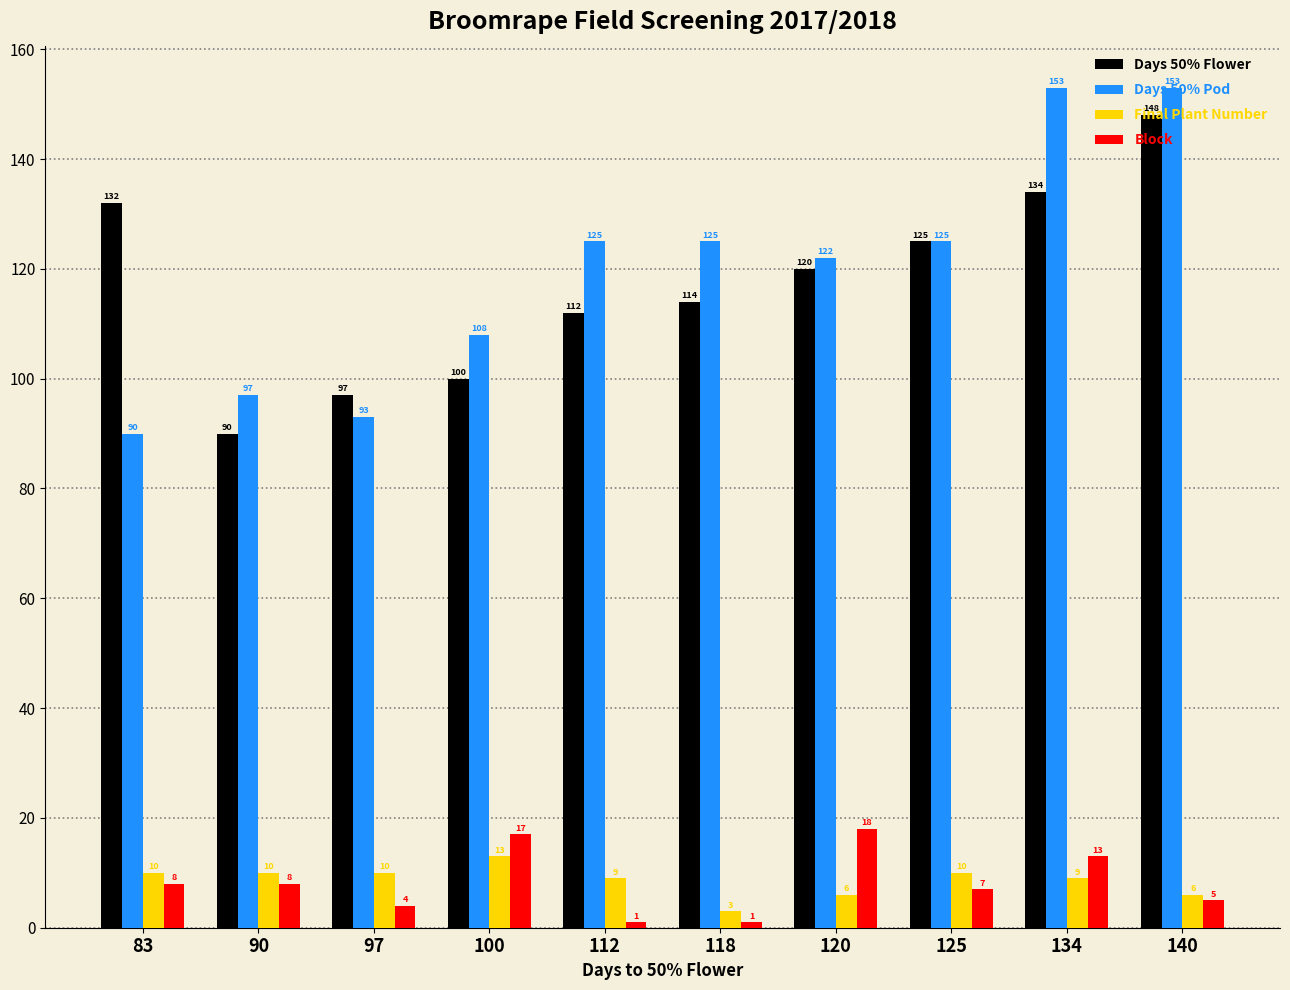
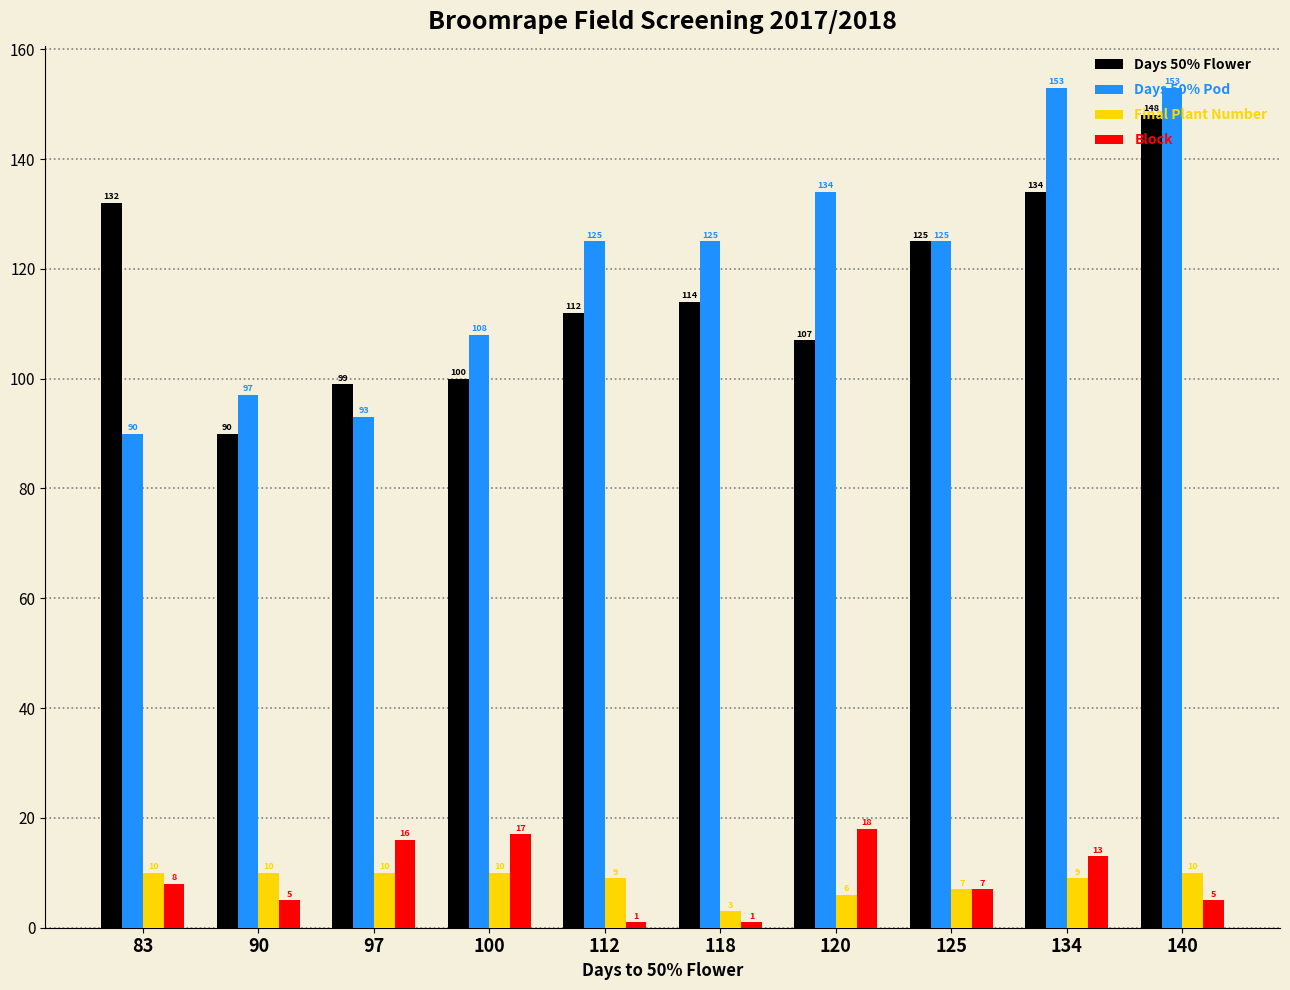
Block, 90: 8 -> 5
Days 50% Flower, 97: 97 -> 99
Block, 97: 4 -> 16
Final Plant Number, 100: 13 -> 10
Days 50% Flower, 120: 120 -> 107
Days 50% Pod, 120: 122 -> 134
Final Plant Number, 125: 10 -> 7
Final Plant Number, 140: 6 -> 10
